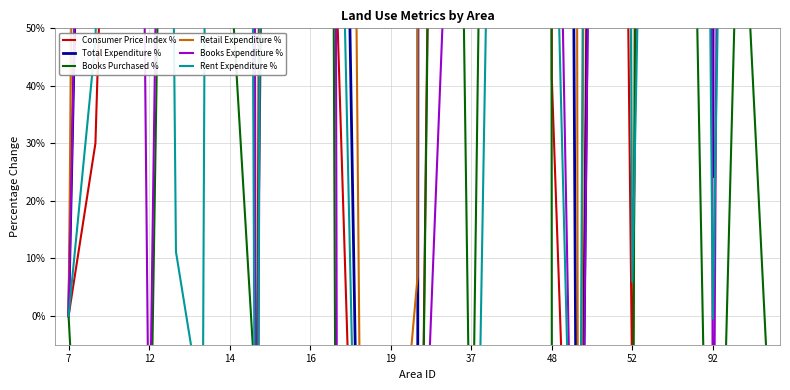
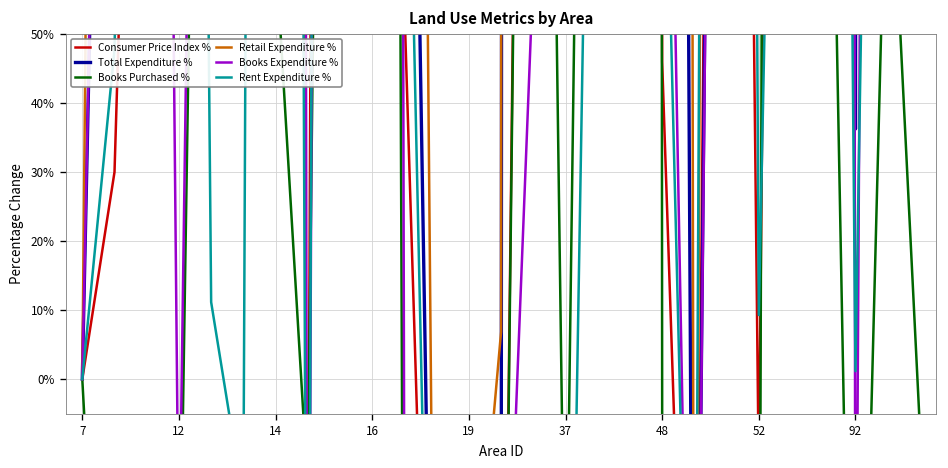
Consumer Price Index %, 48: 41% -> 46%
Rent Expenditure %, 52: 6% -> 9%
Total Expenditure %, 92: 24% -> 36%
Rent Expenditure %, 92: 0% -> 1%
